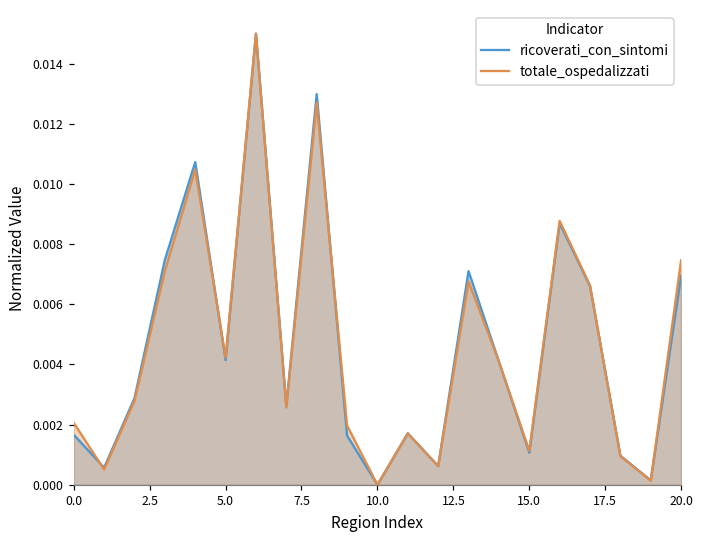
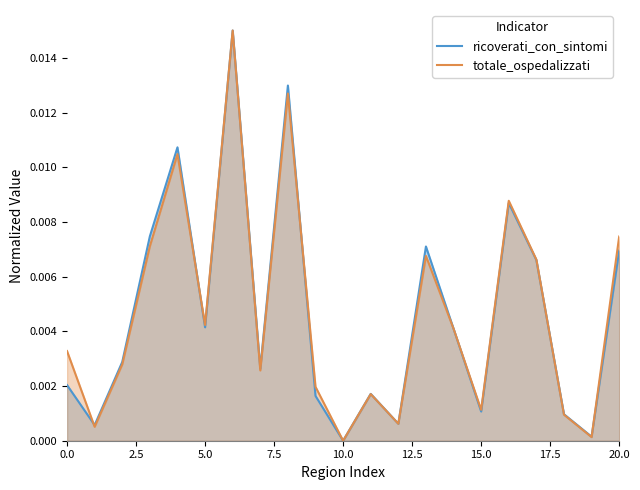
ricoverati_con_sintomi, 0.0: 0.0017 -> 0.0020
totale_ospedalizzati, 0.0: 0.0021 -> 0.0033
